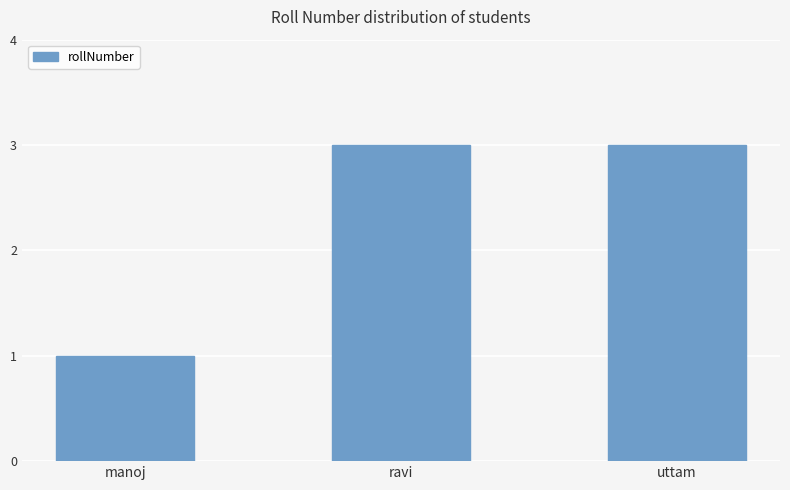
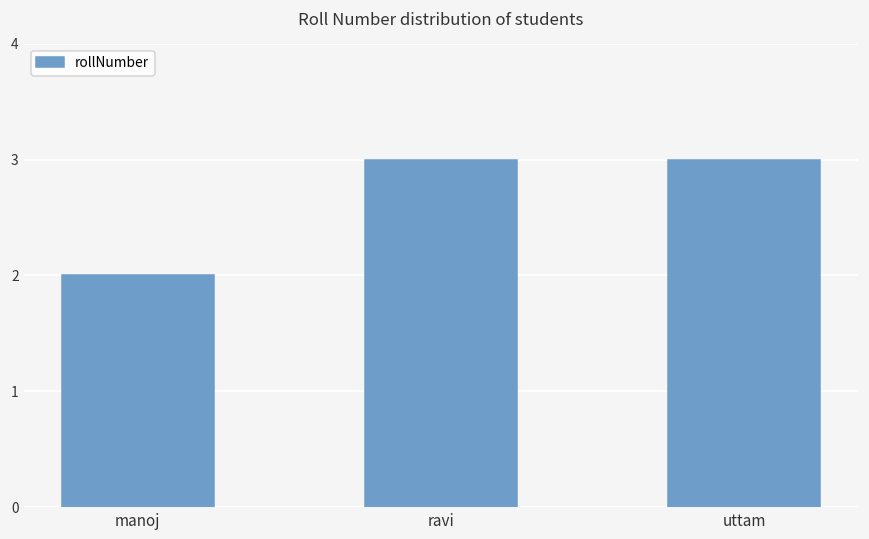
manoj: 1 -> 2
